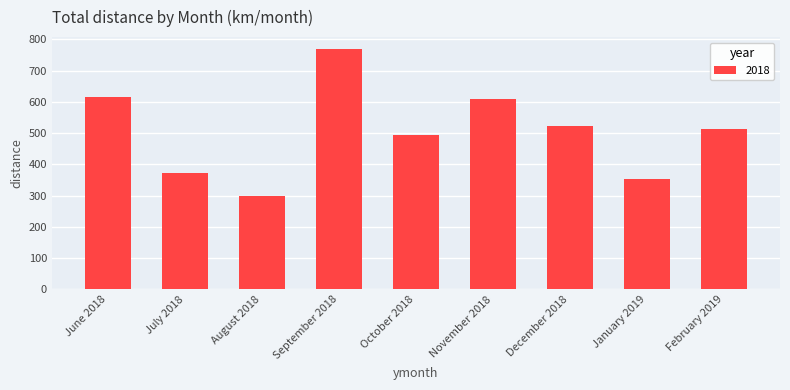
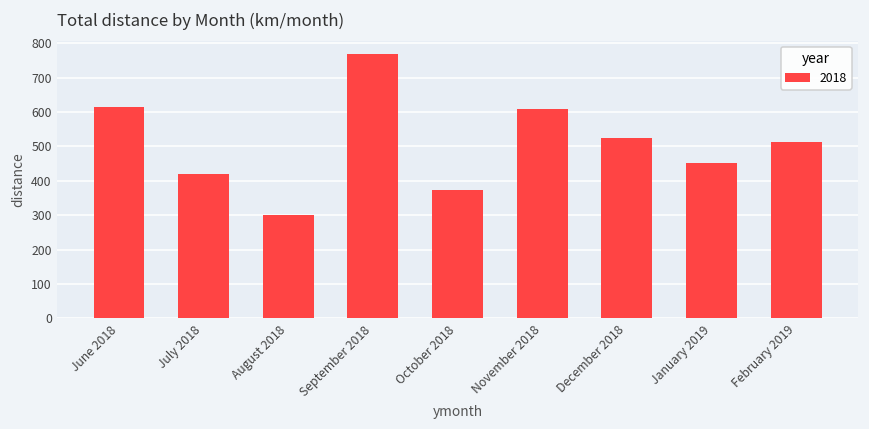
July 2018: 370 -> 420
October 2018: 490 -> 370
January 2019: 350 -> 450
